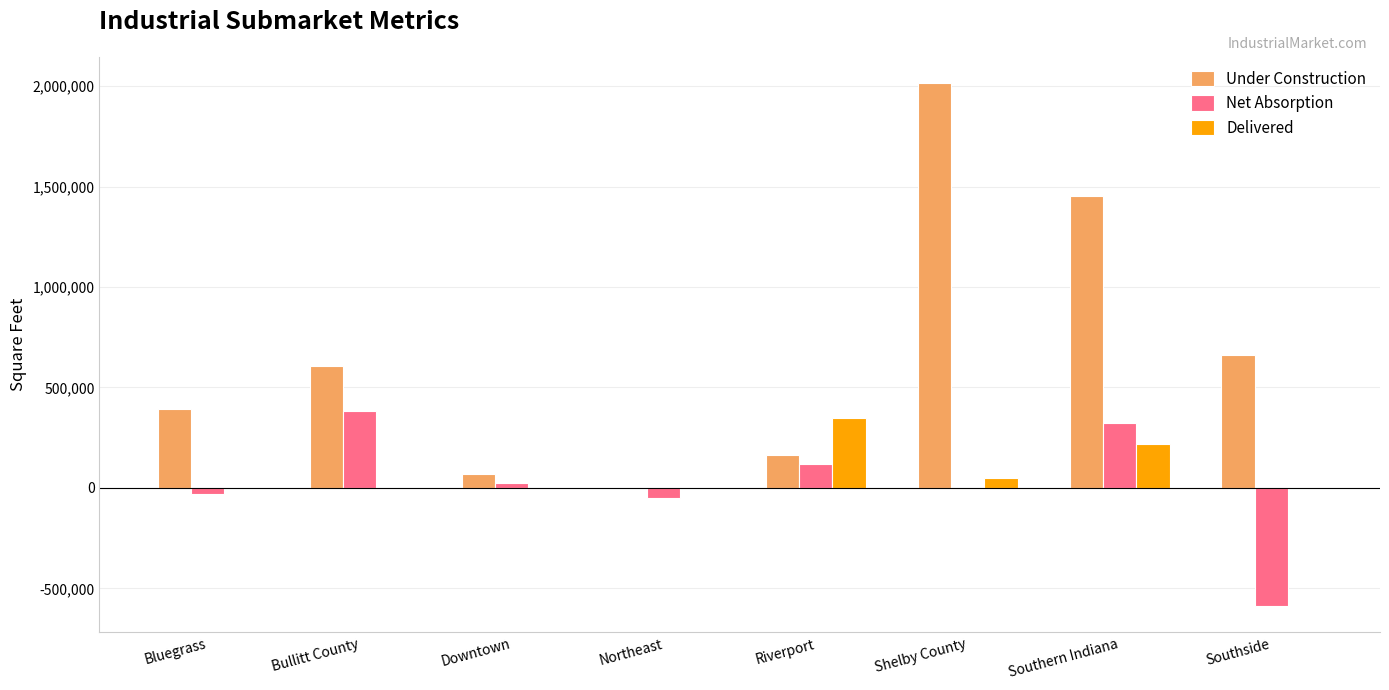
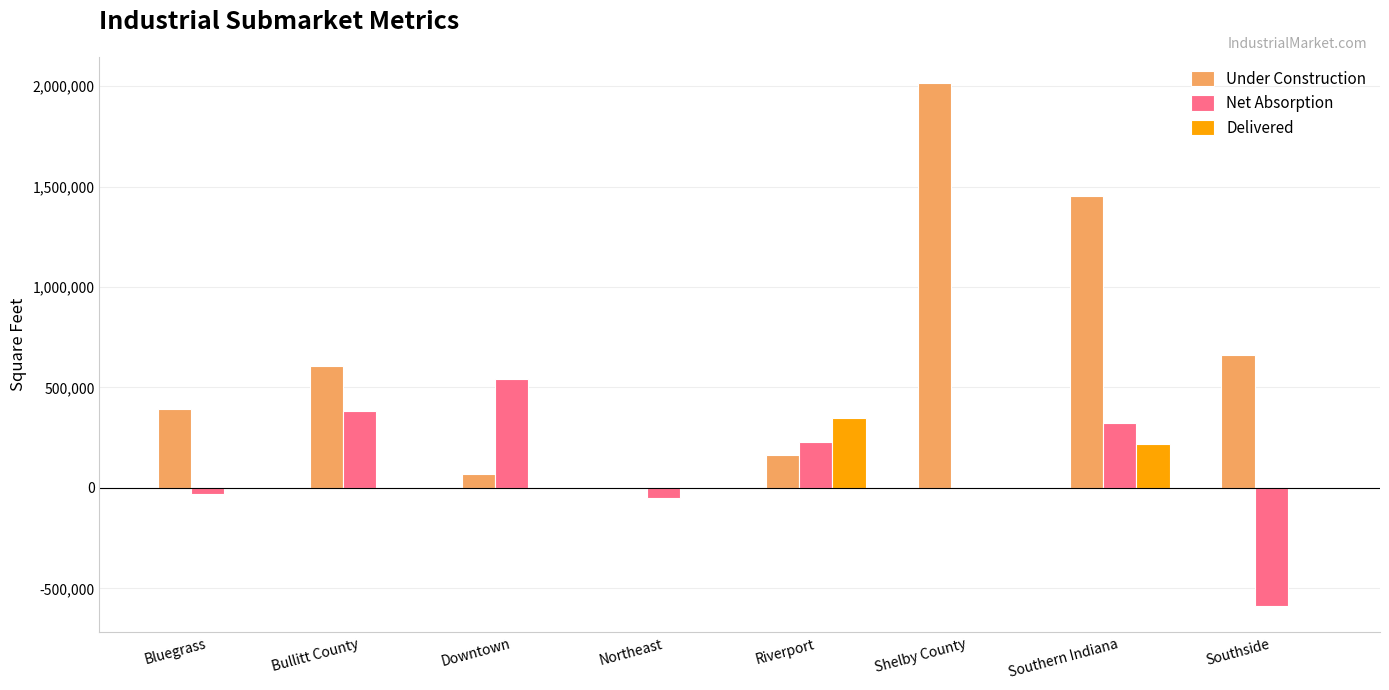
Net Absorption, Downtown: 20,000 -> 540,000
Net Absorption, Riverport: 120,000 -> 230,000
Delivered, Shelby County: 50,000 -> 0
